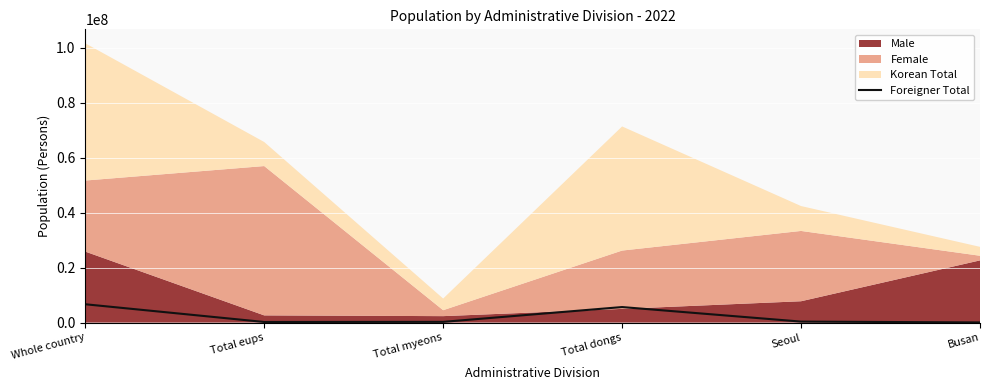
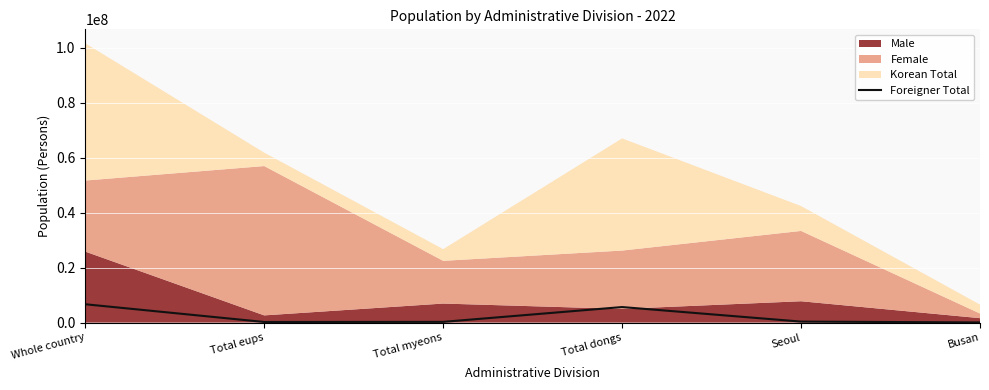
Korean Total, Total eups: 9000000 -> 5000000
Male, Total myeons: 2000000 -> 7000000
Female, Total myeons: 2000000 -> 16000000
Korean Total, Total dongs: 45000000 -> 41000000
Male, Busan: 23000000 -> 2000000
